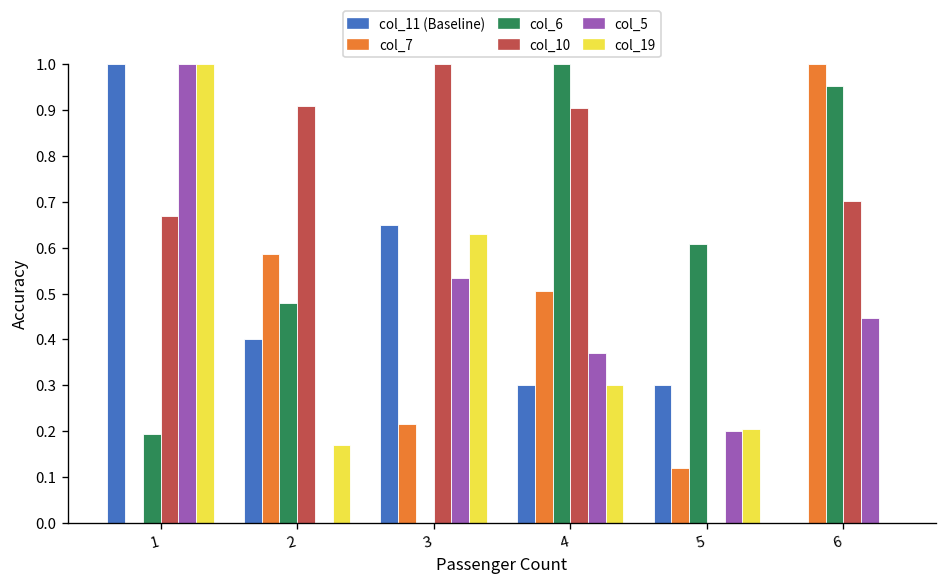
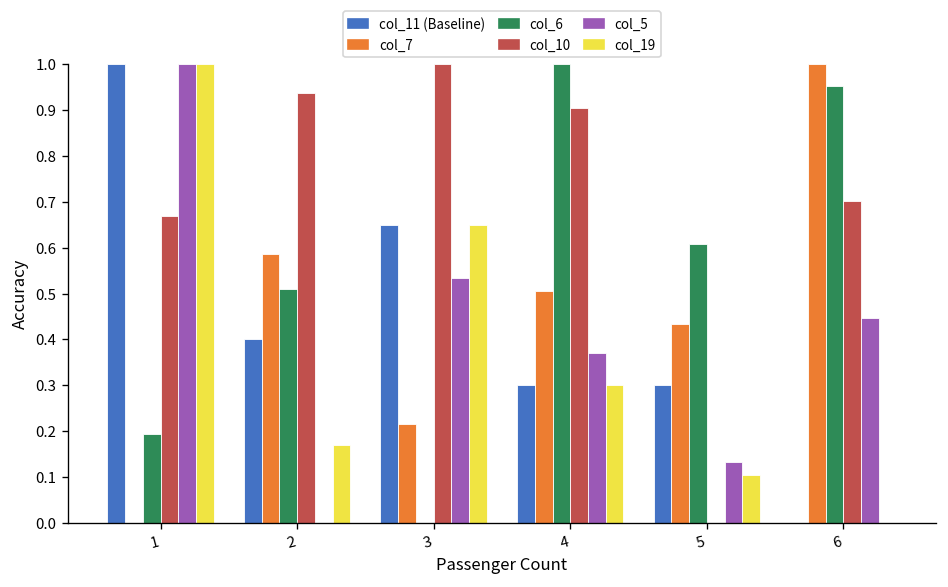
col_6, 2: 0.48 -> 0.51
col_10, 2: 0.91 -> 0.94
col_19, 3: 0.63 -> 0.65
col_7, 5: 0.12 -> 0.43
col_5, 5: 0.20 -> 0.13
col_19, 5: 0.20 -> 0.10
